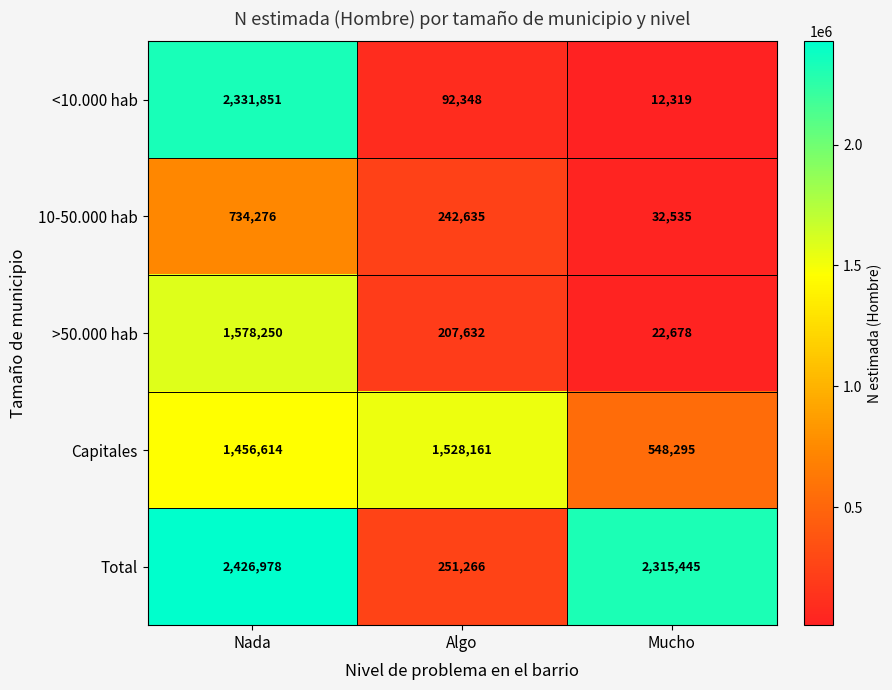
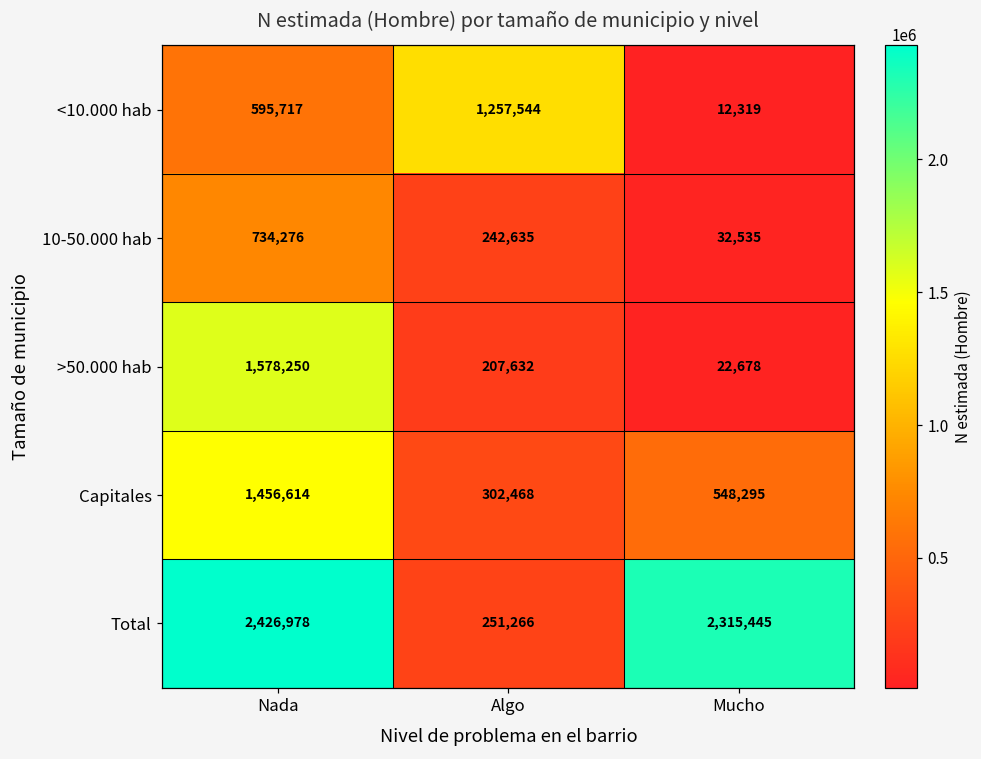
<10.000 hab, Nada: 2,331,851 -> 595,717
<10.000 hab, Algo: 92,348 -> 1,257,544
Capitales, Algo: 1,528,161 -> 302,468
